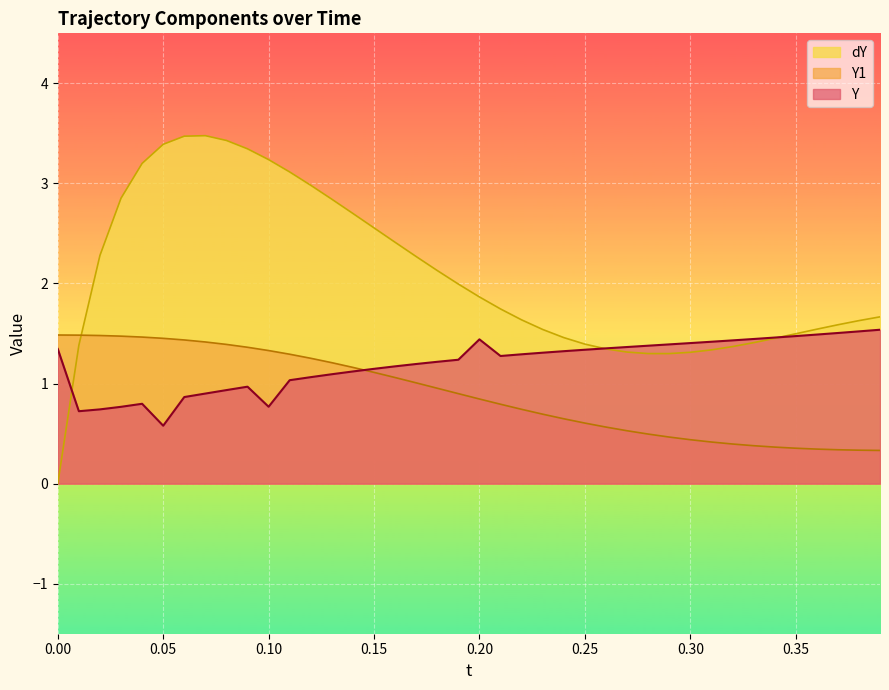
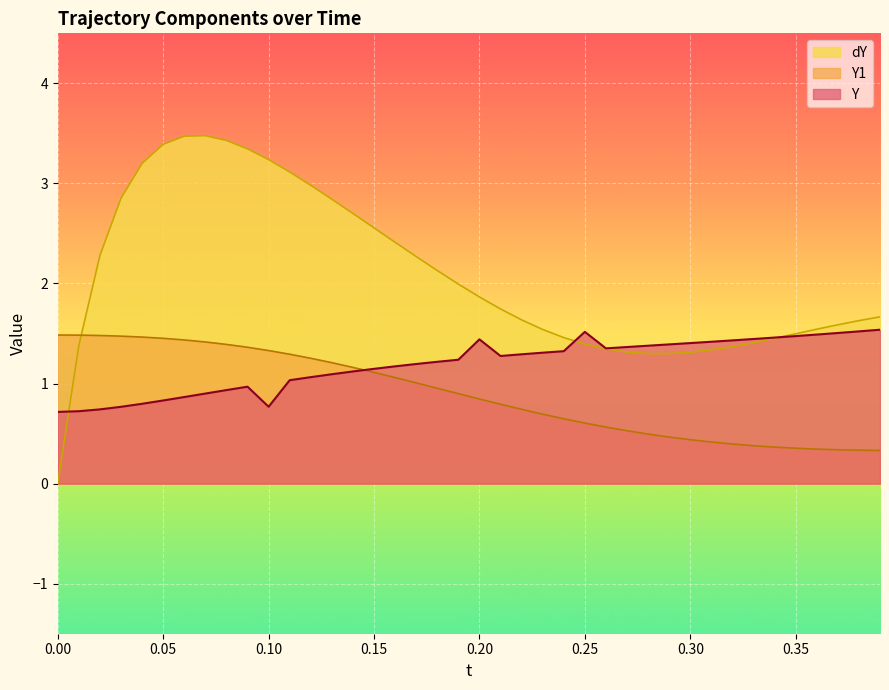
Y, 0.00: 1.35 -> 0.72
Y, 0.05: 0.58 -> 0.83
Y, 0.25: 1.34 -> 1.52
